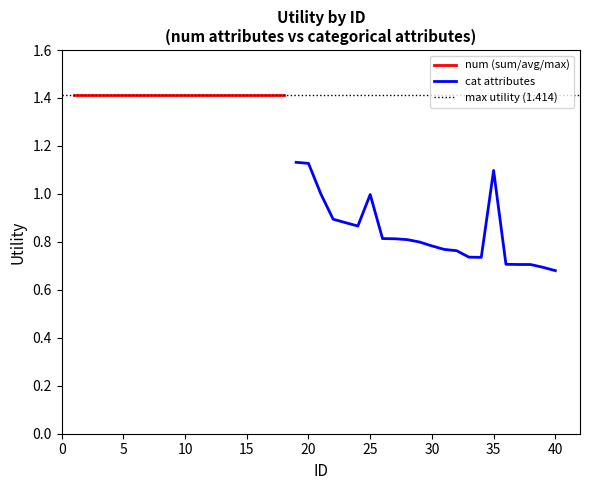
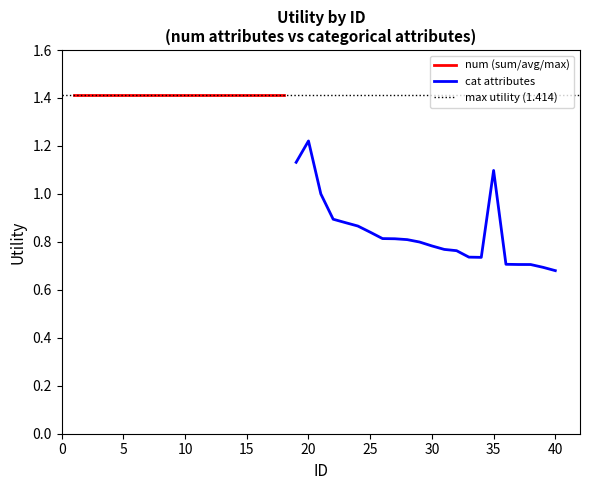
cat attributes, 20: 1.13 -> 1.22
cat attributes, 25: 1.00 -> 0.84
